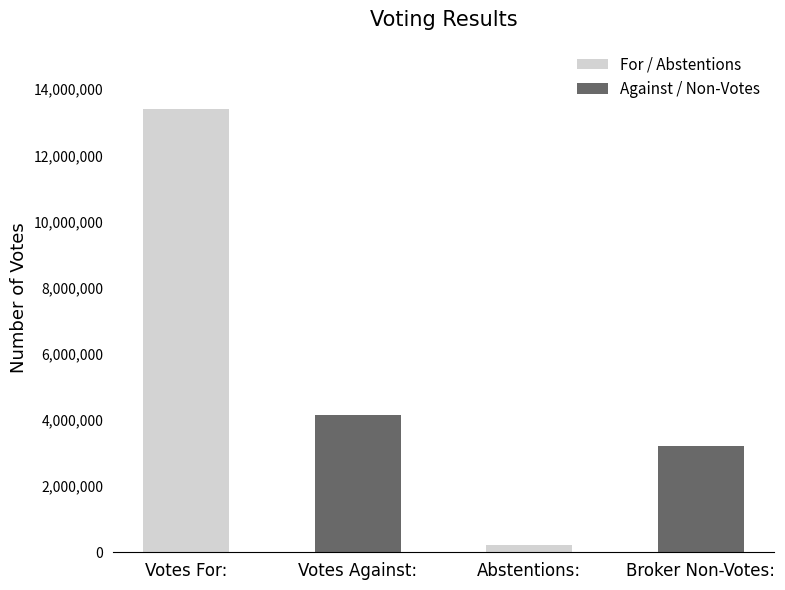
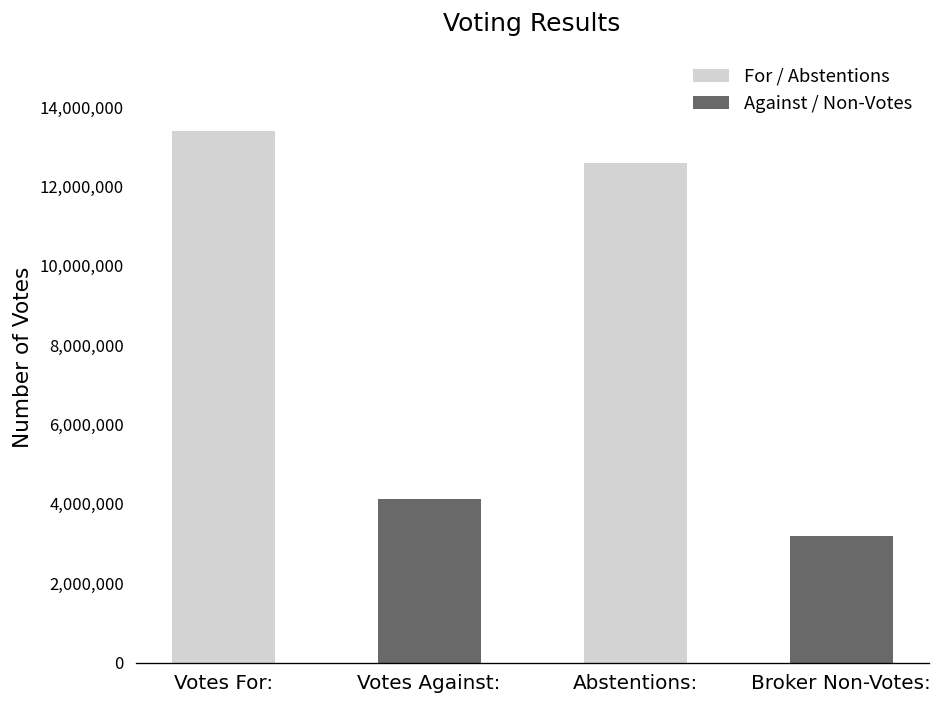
Abstentions:: 200,000 -> 12,600,000
